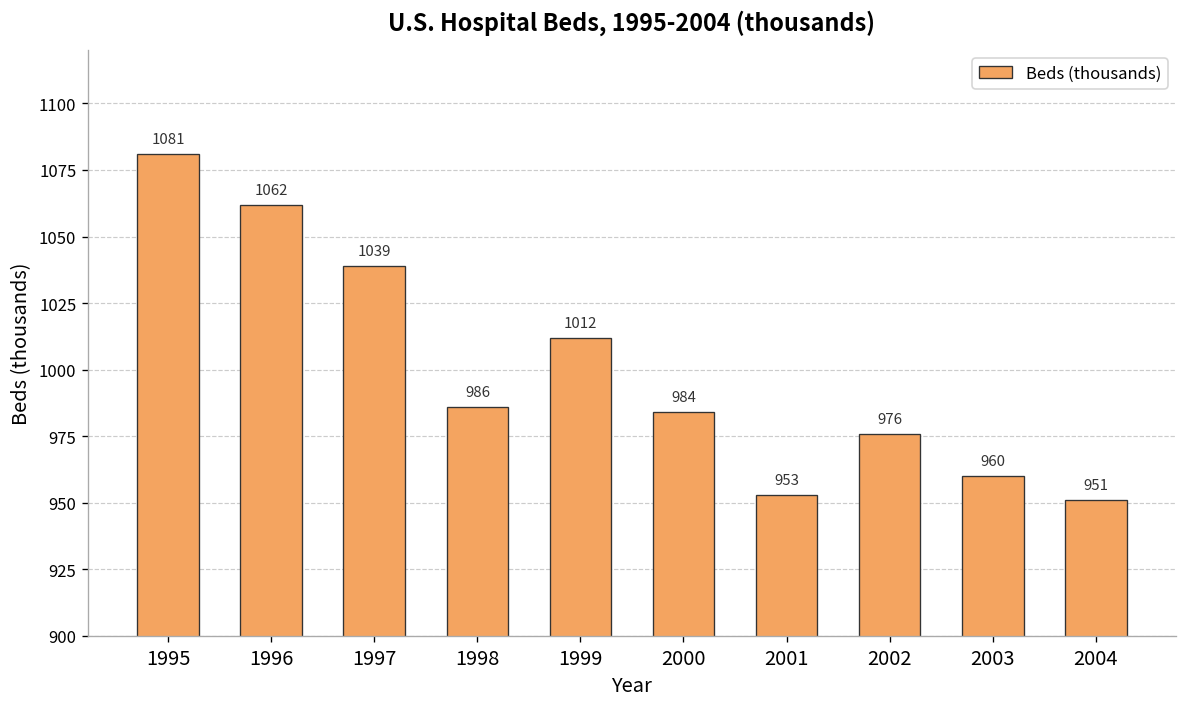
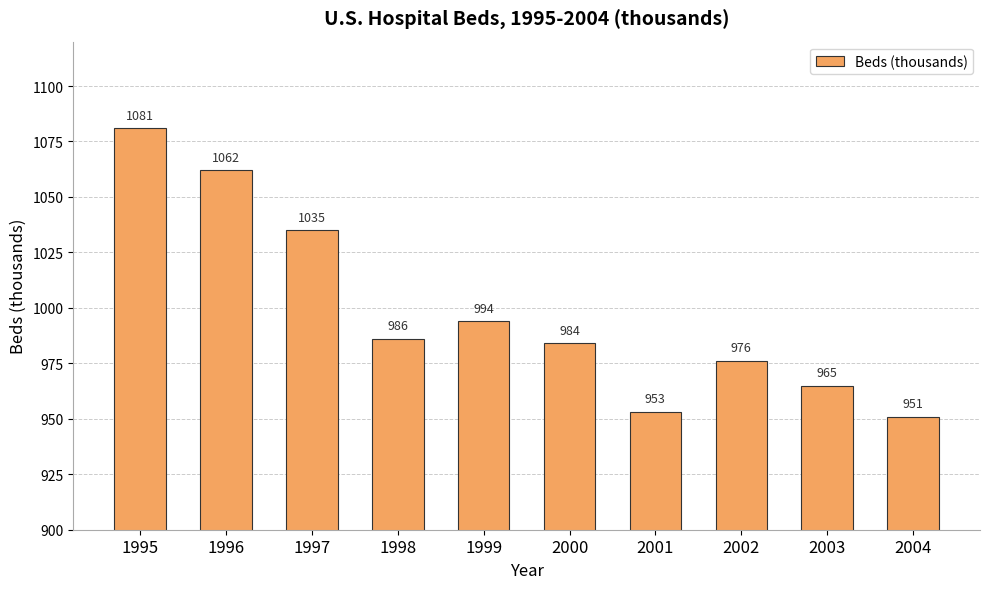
1997: 1039 -> 1035
1999: 1012 -> 994
2003: 960 -> 965
